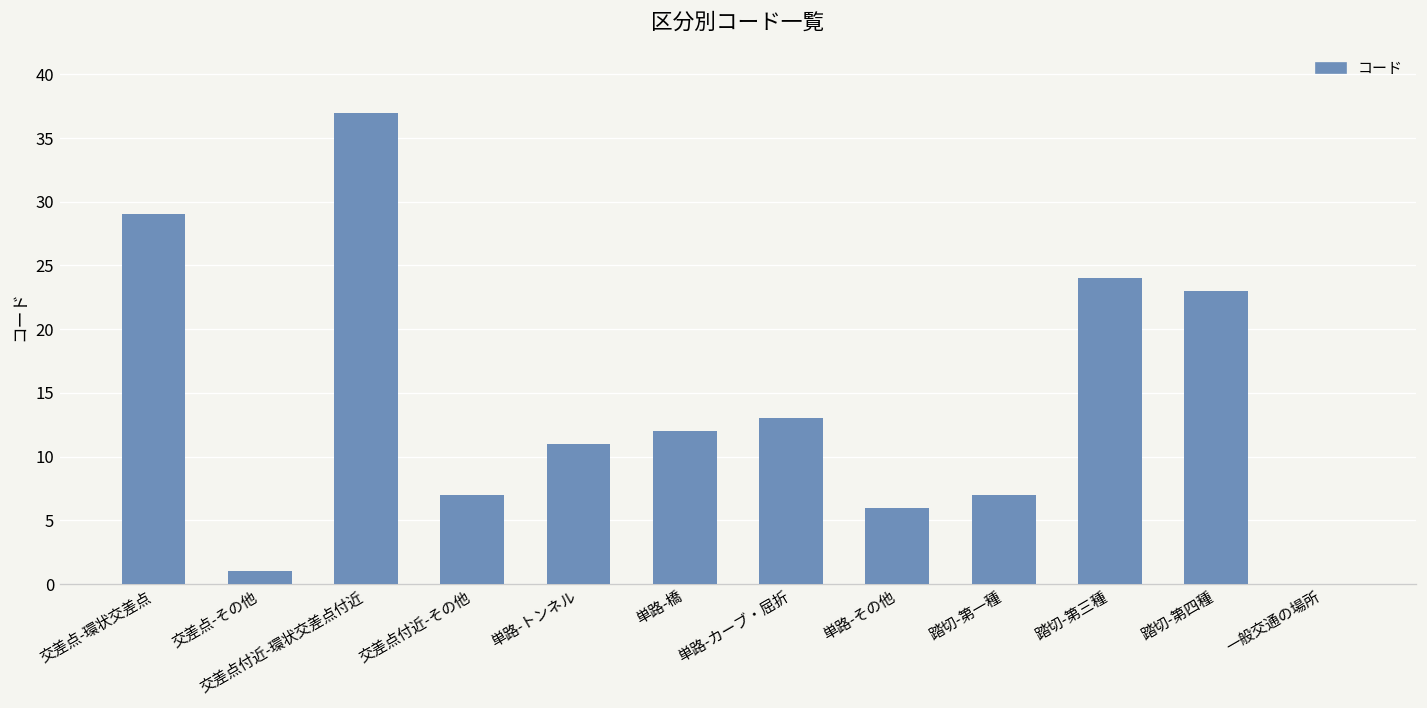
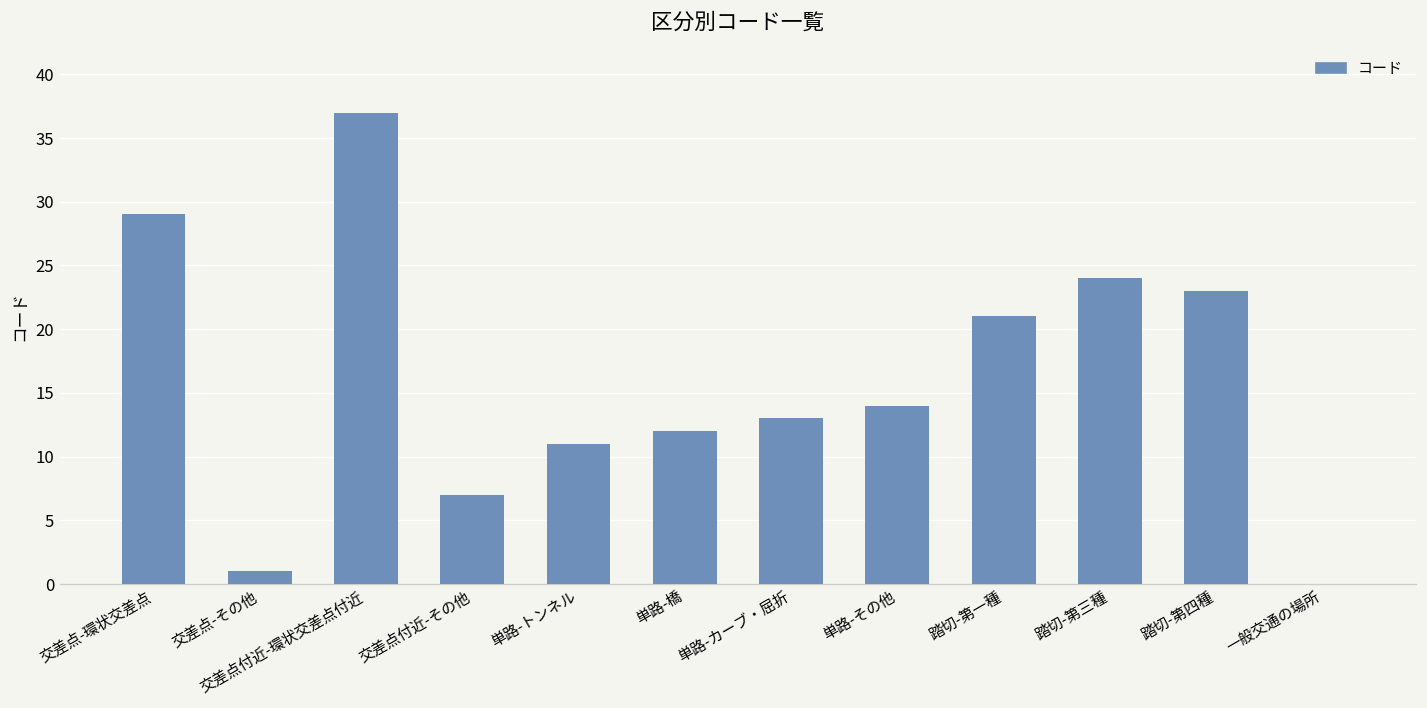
単路-その他: 6 -> 14
踏切-第一種: 7 -> 21
